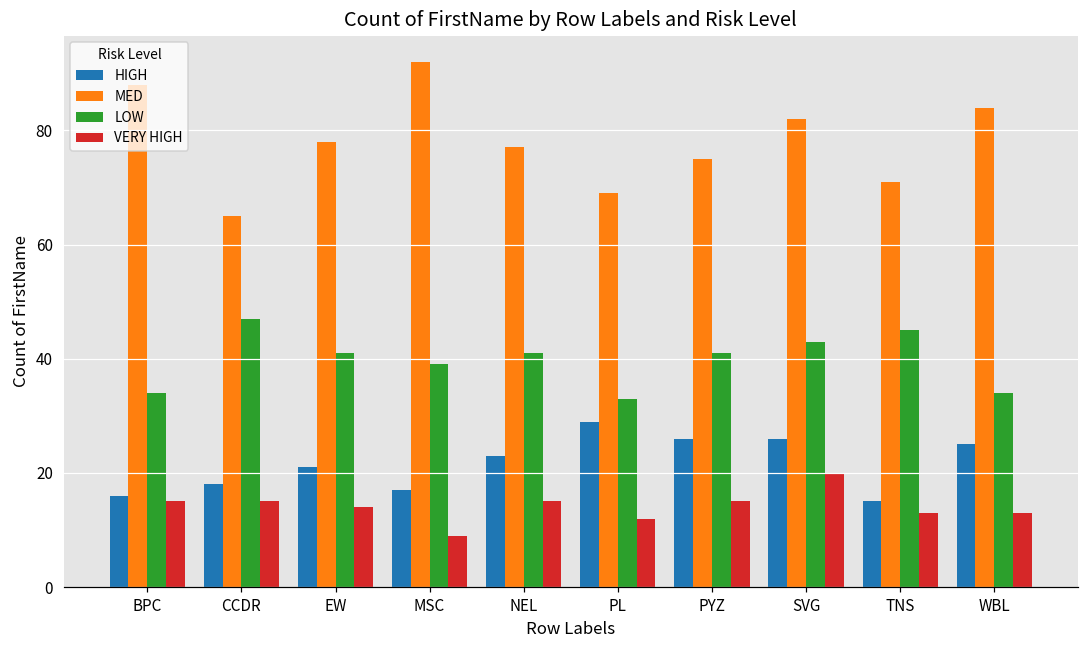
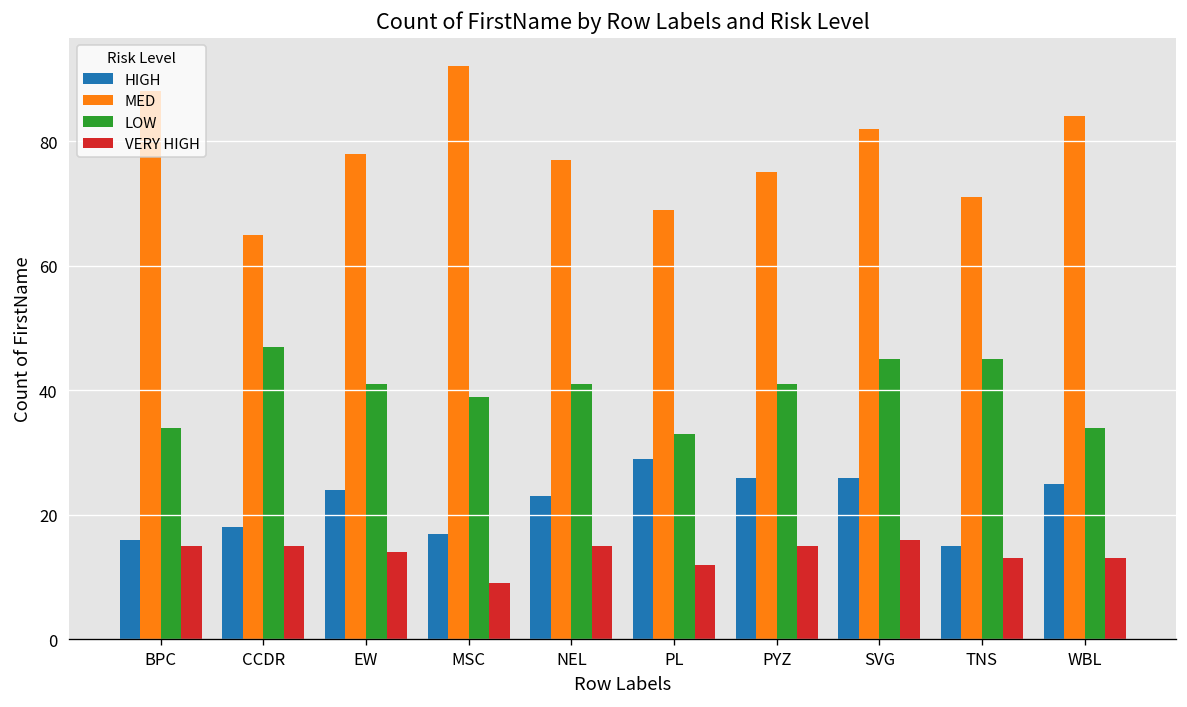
HIGH, EW: 21 -> 24
LOW, SVG: 43 -> 45
VERY HIGH, SVG: 20 -> 16
